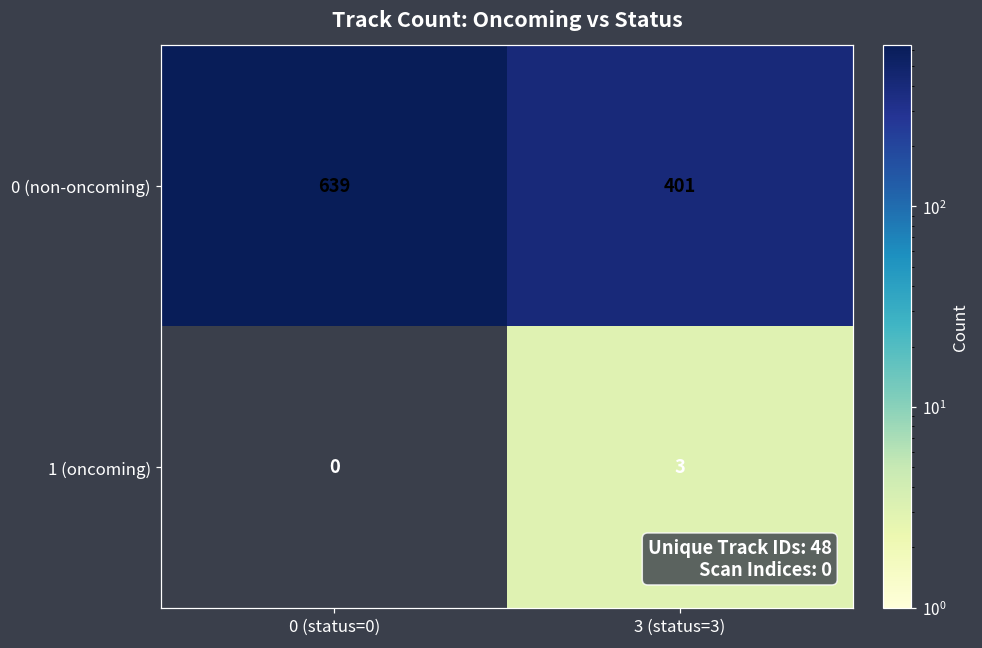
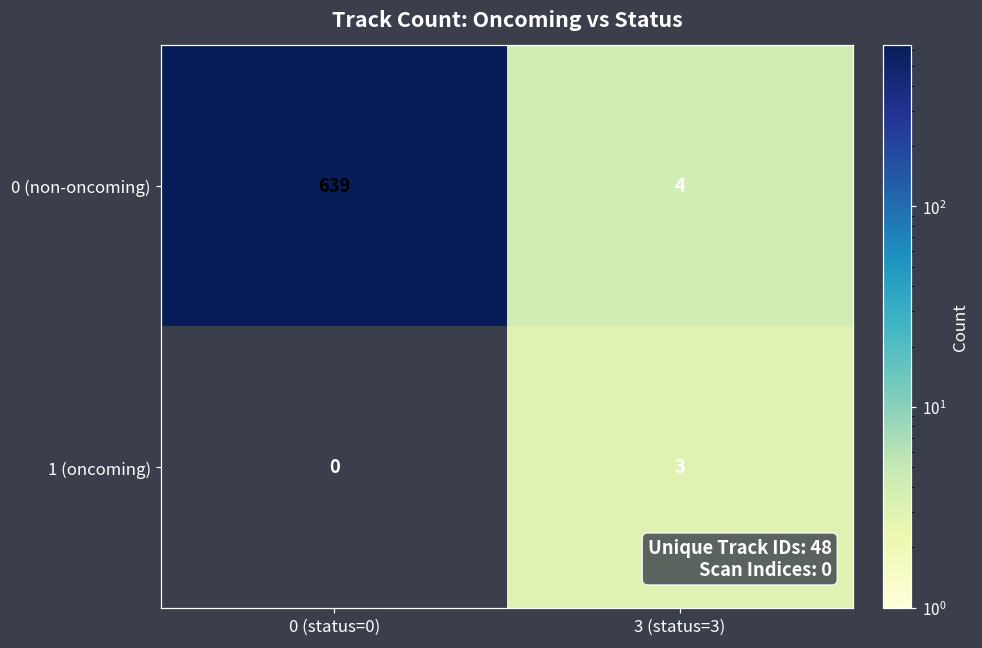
0 (non-oncoming), 3 (status=3): 401 -> 4
